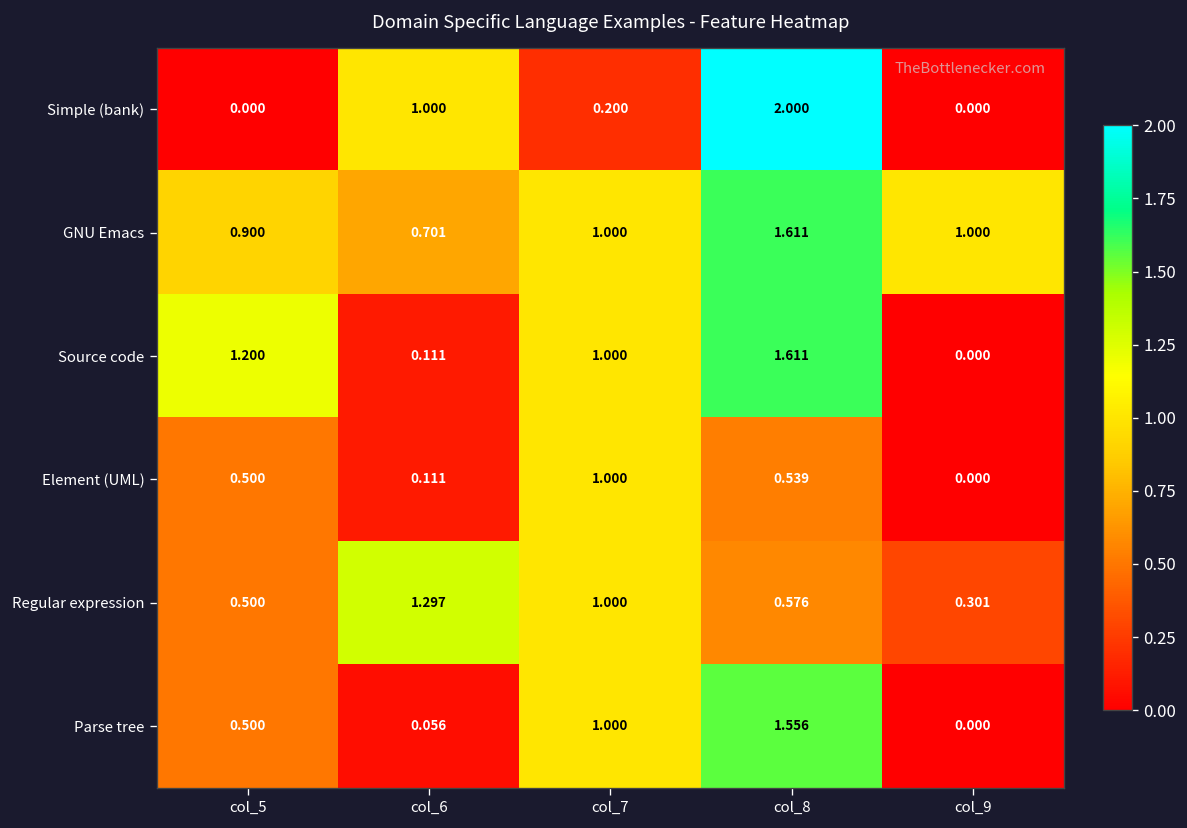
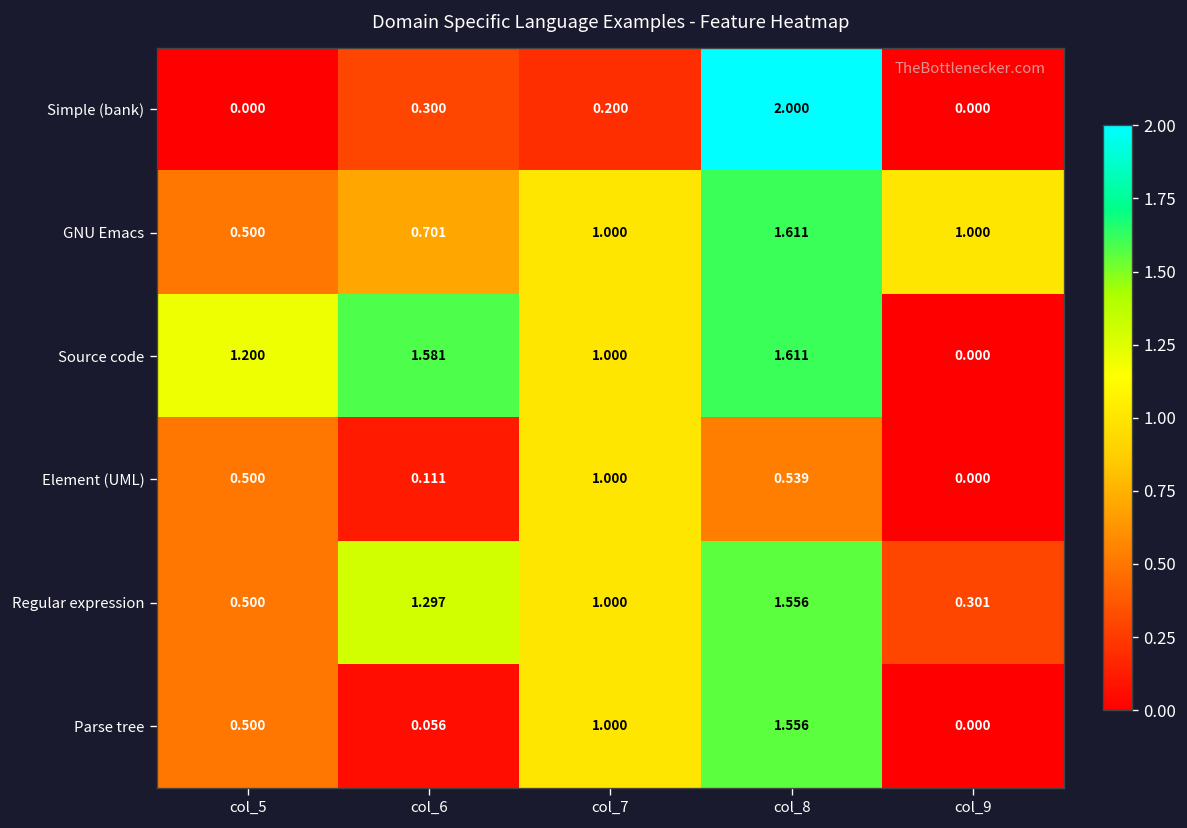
Simple (bank), col_6: 1.000 -> 0.300
GNU Emacs, col_5: 0.900 -> 0.500
Source code, col_6: 0.111 -> 1.581
Regular expression, col_8: 0.576 -> 1.556
